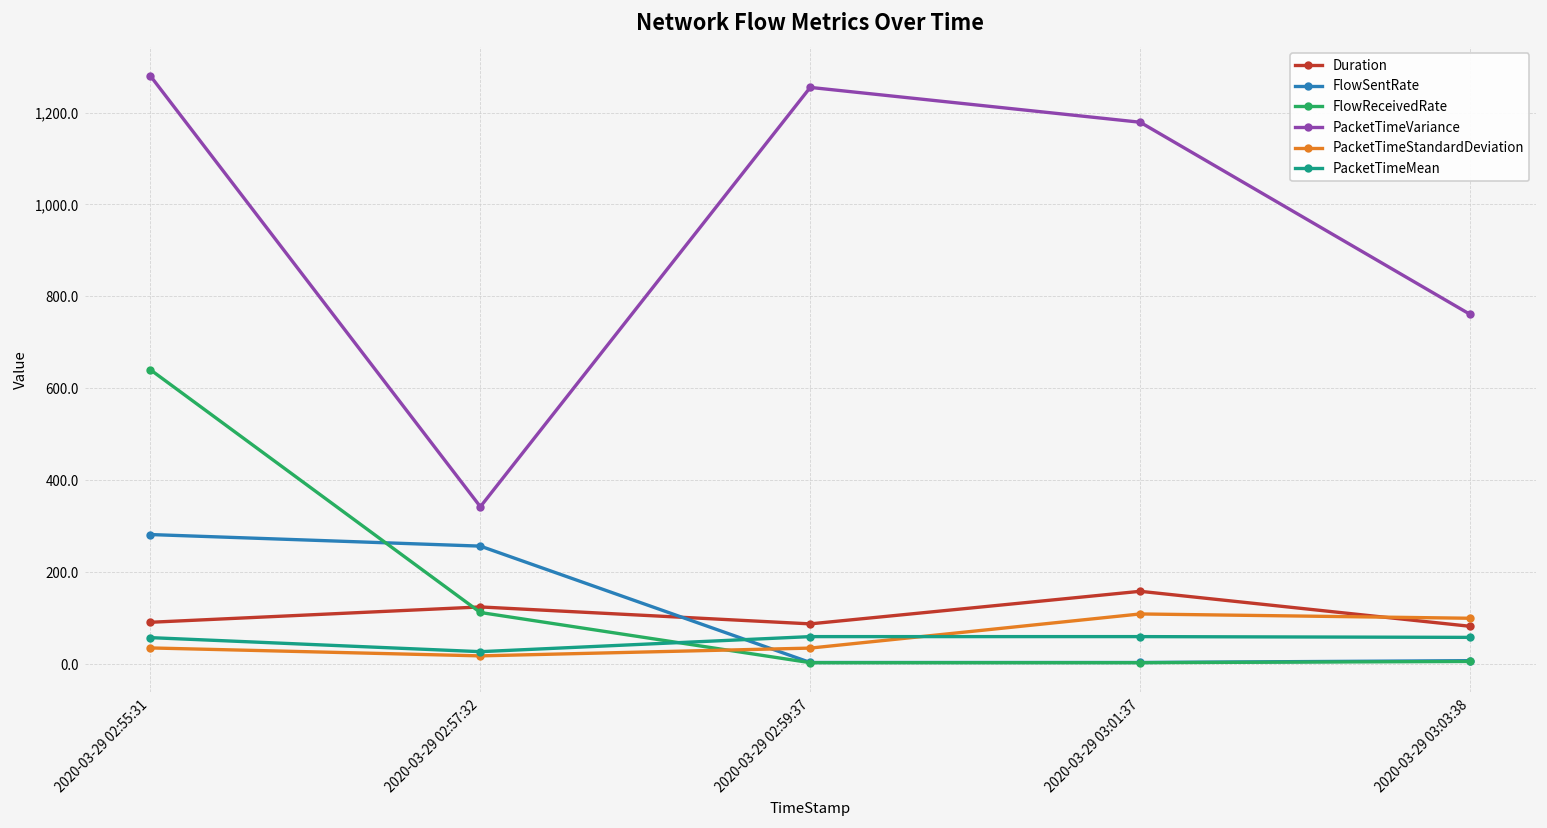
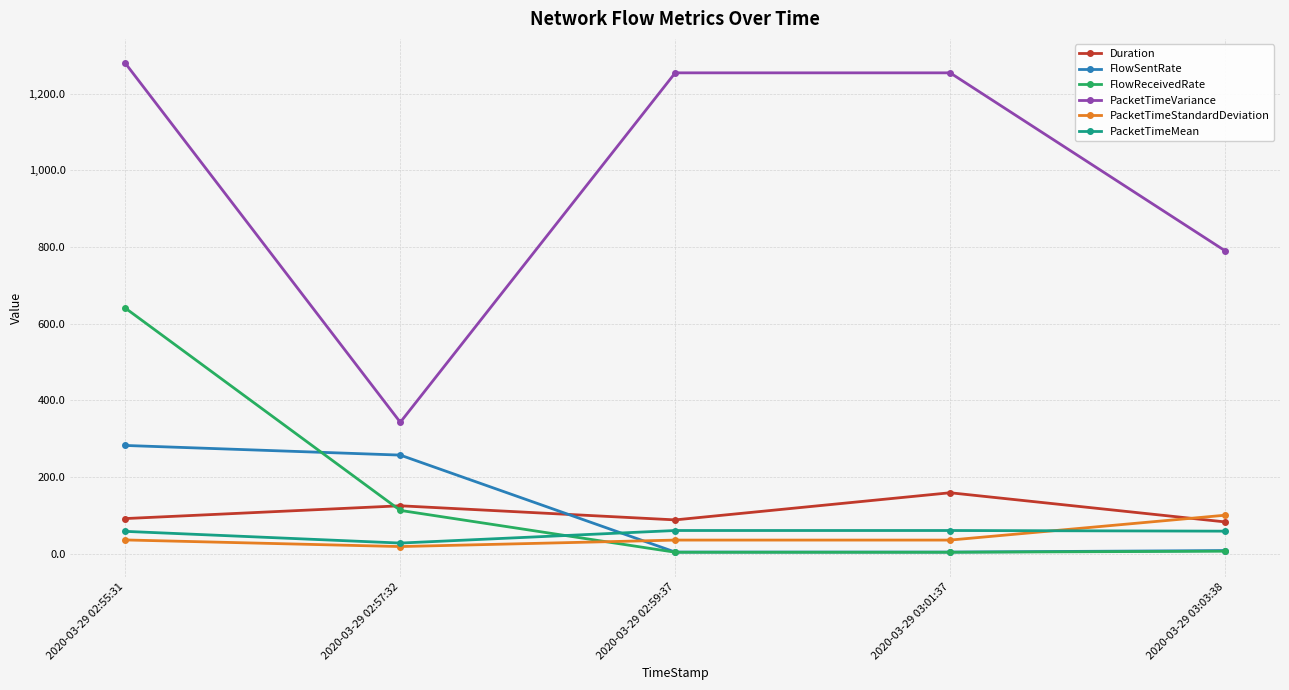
PacketTimeVariance, 2020-03-29 03:01:37: 1,180 -> 1,250
PacketTimeStandardDeviation, 2020-03-29 03:01:37: 110 -> 40
PacketTimeVariance, 2020-03-29 03:03:38: 760 -> 790
